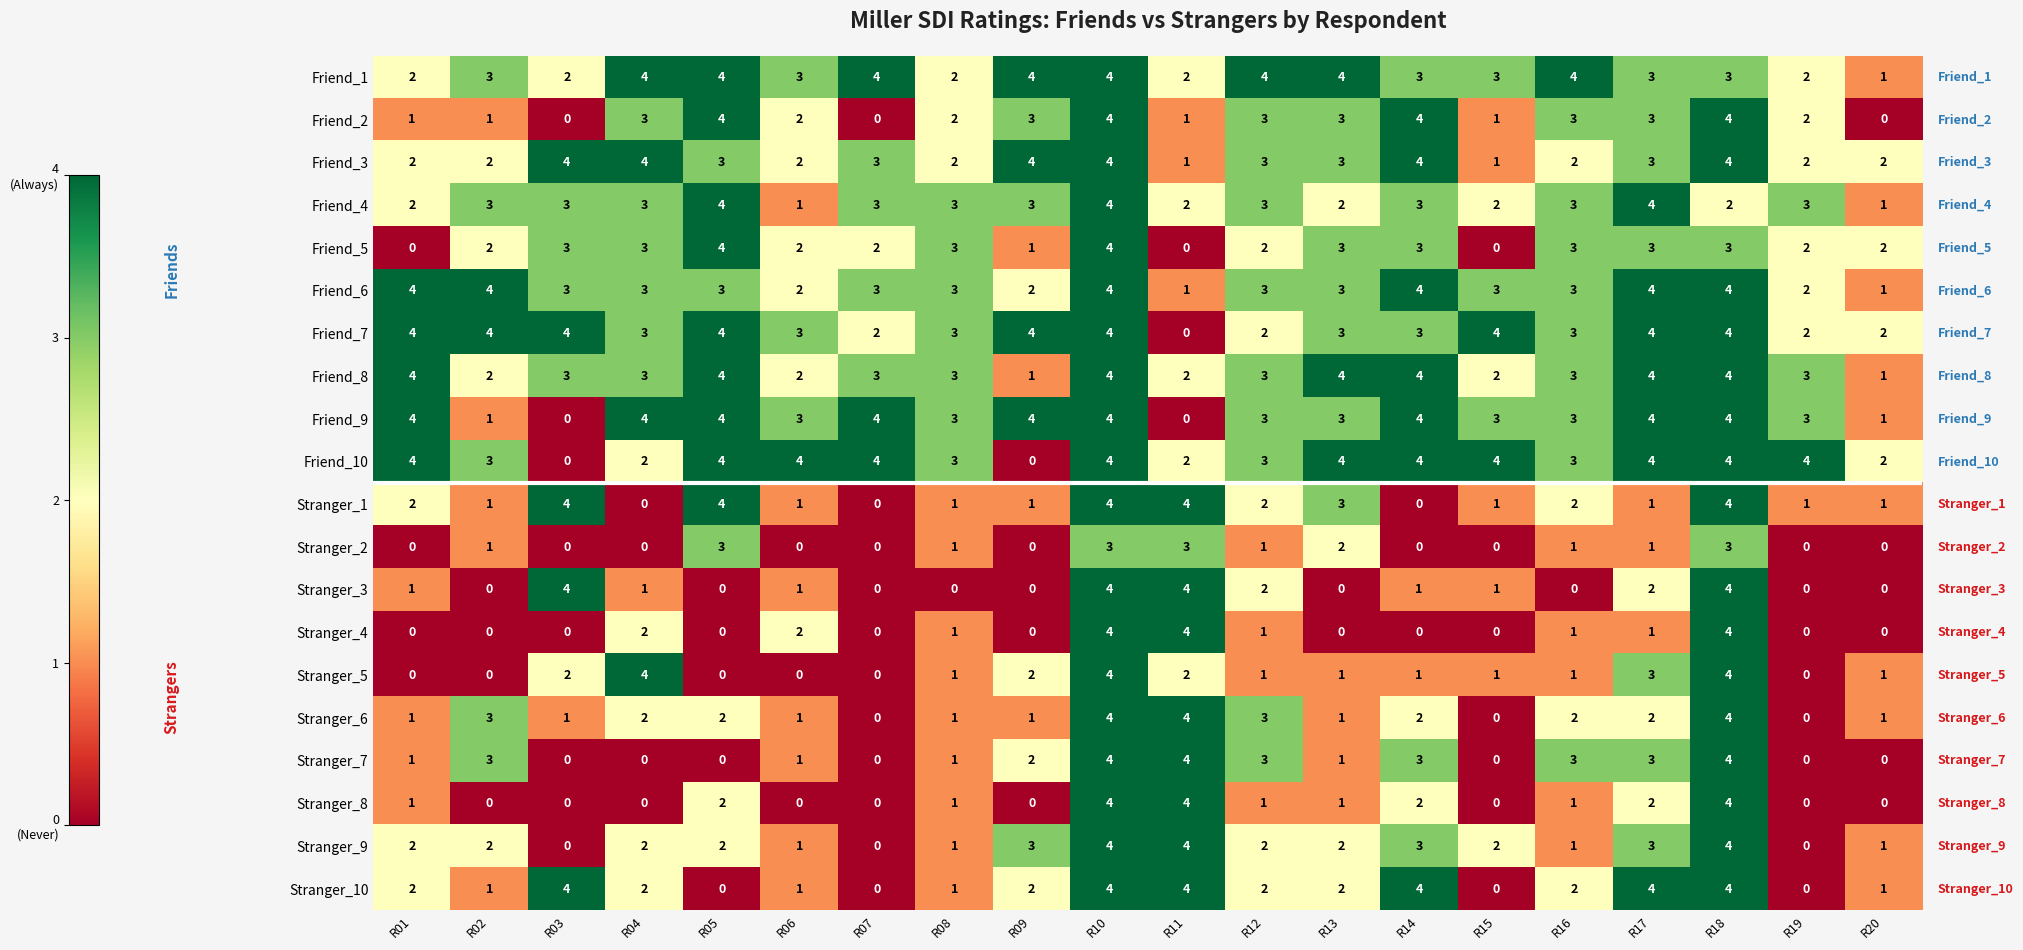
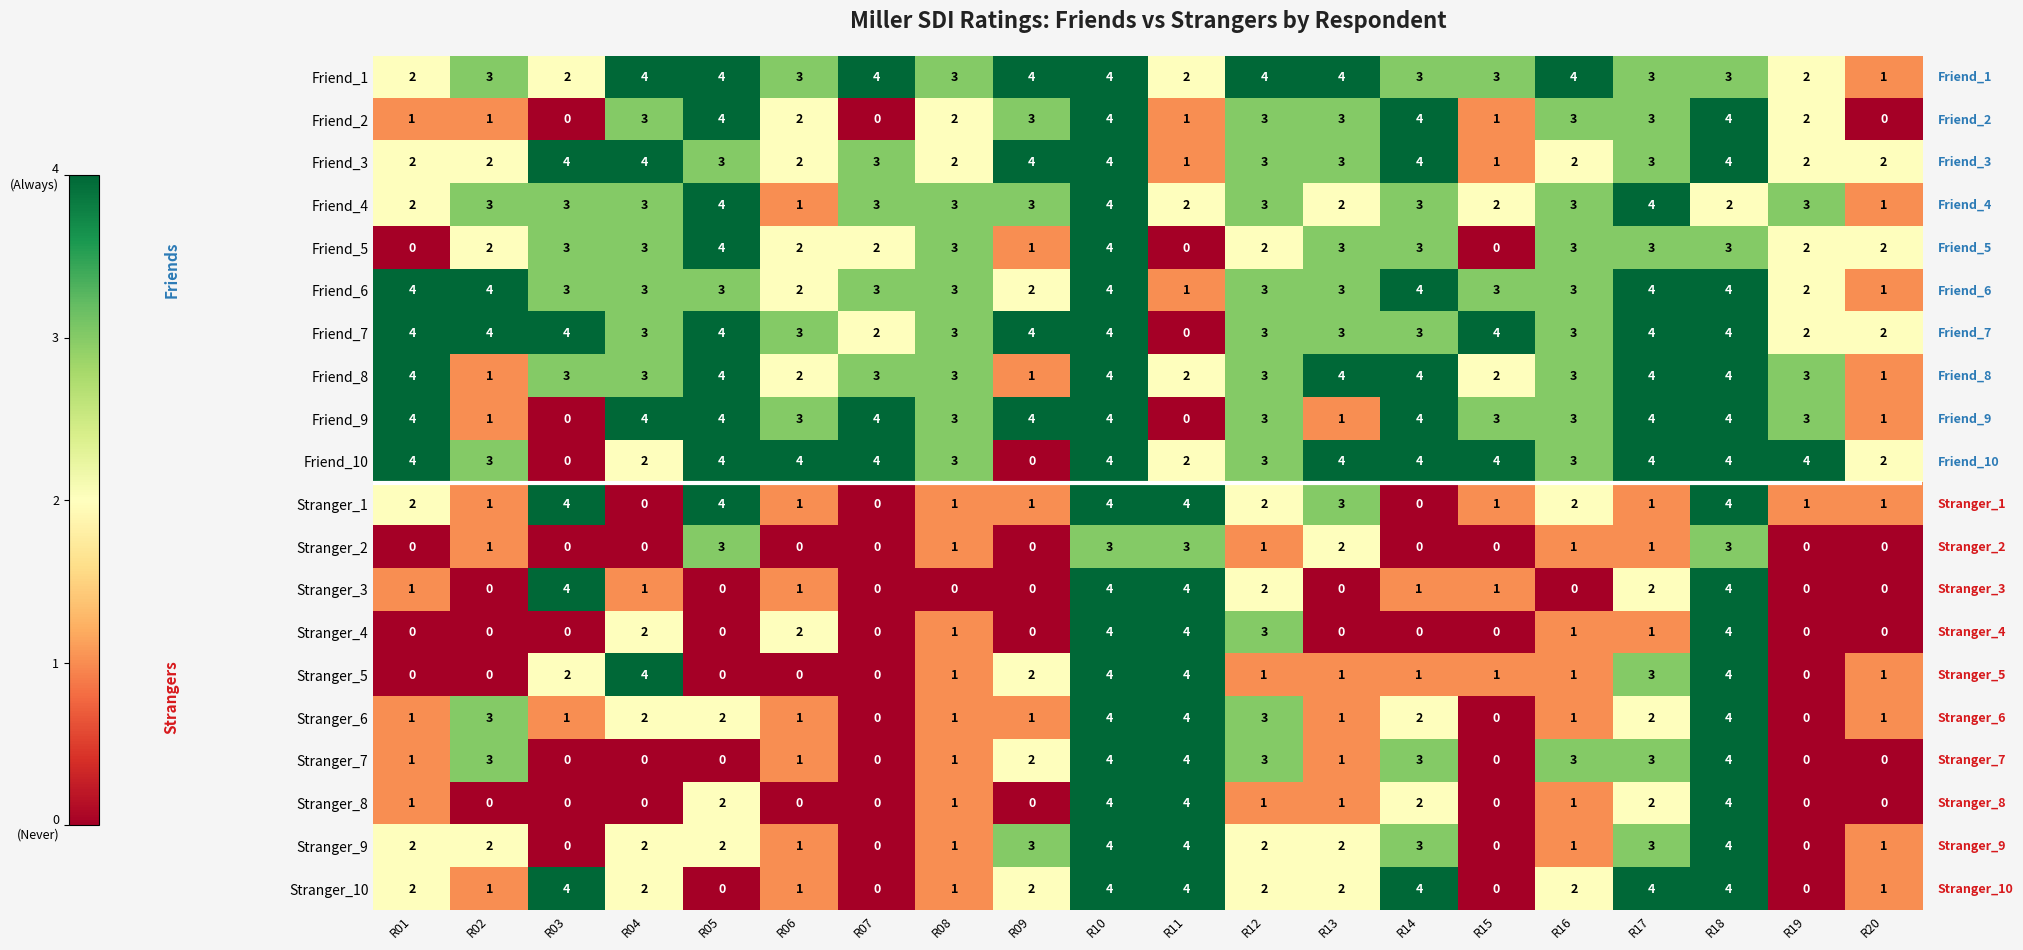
Friend_1, R08: 2 -> 3
Friend_7, R12: 2 -> 3
Friend_8, R02: 2 -> 1
Friend_9, R13: 3 -> 1
Stranger_4, R12: 1 -> 3
Stranger_5, R11: 2 -> 4
Stranger_6, R16: 2 -> 1
Stranger_9, R15: 2 -> 0
